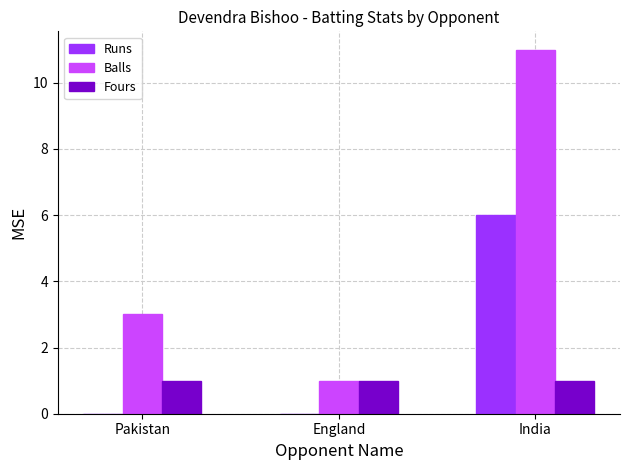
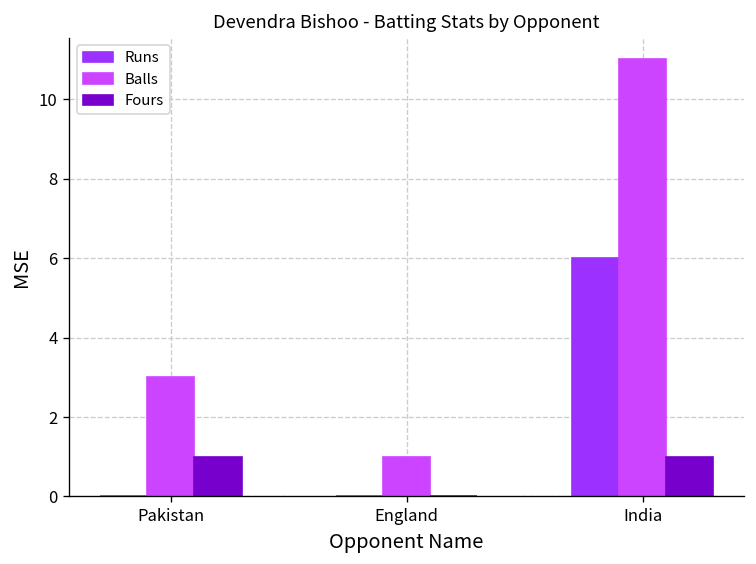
Fours, England: 1 -> 0
